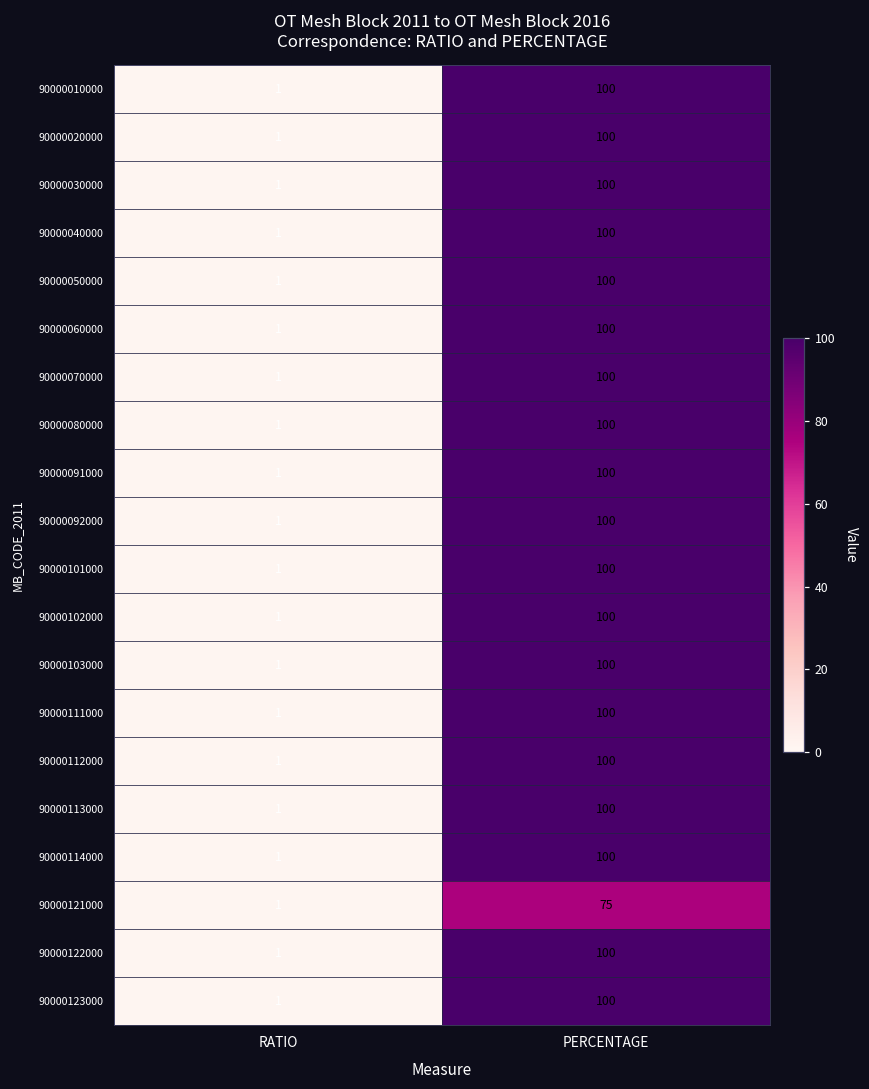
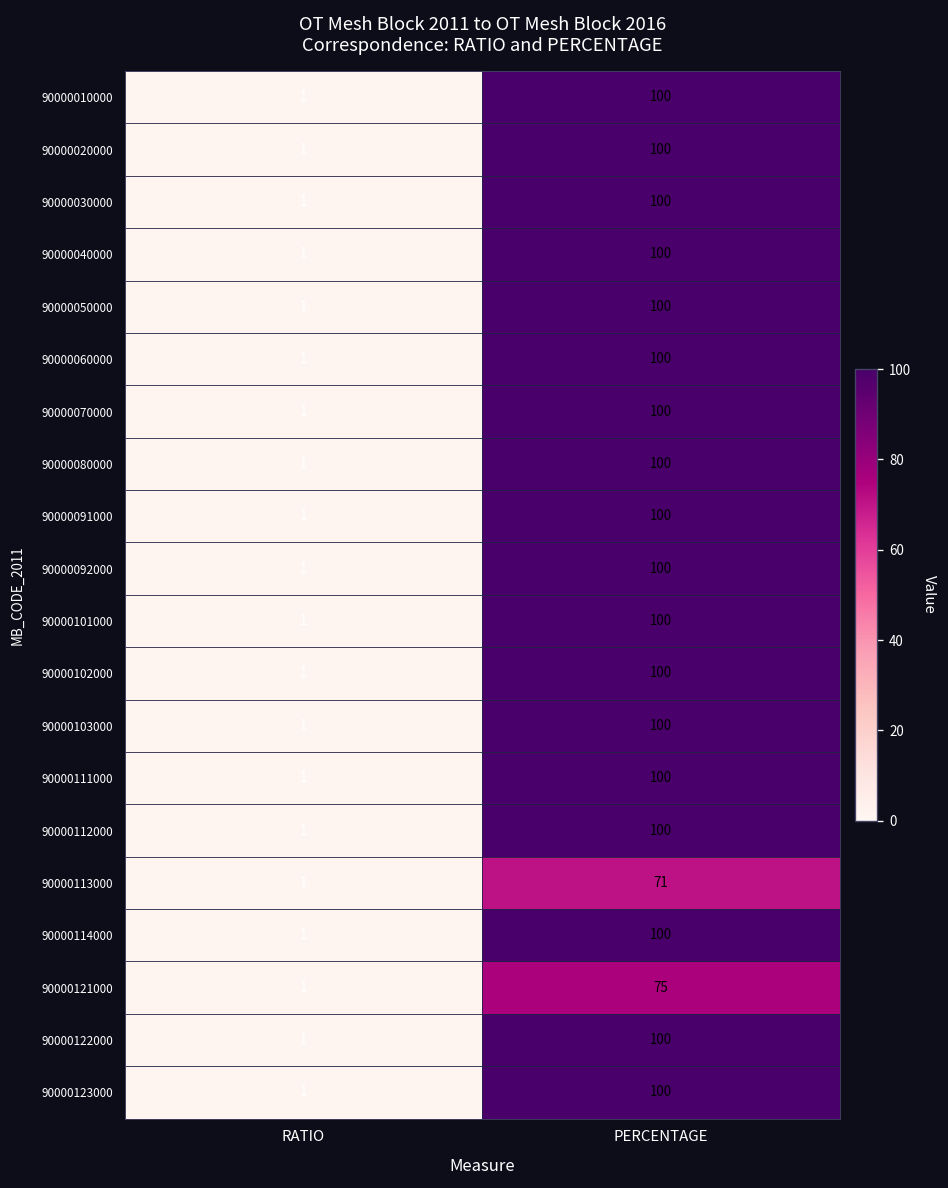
90000113000, PERCENTAGE: 100 -> 71
